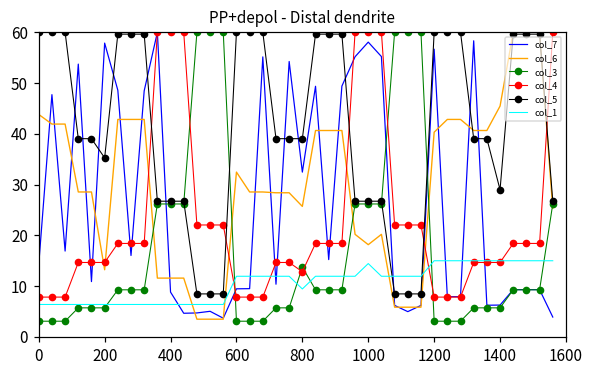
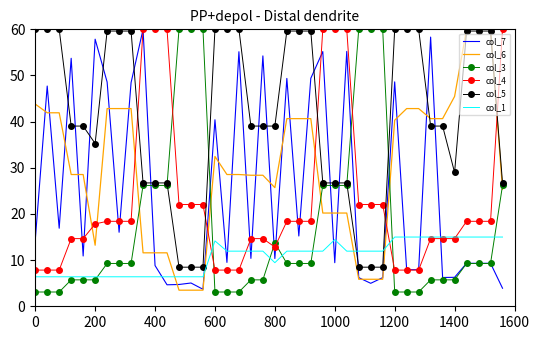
col_4, 200: 15 -> 18
col_7, 600: 9 -> 40
col_1, 600: 12 -> 14
col_7, 800: 32 -> 10
col_7, 1000: 58 -> 9
col_6, 1000: 18 -> 20
col_7, 1200: 57 -> 49
